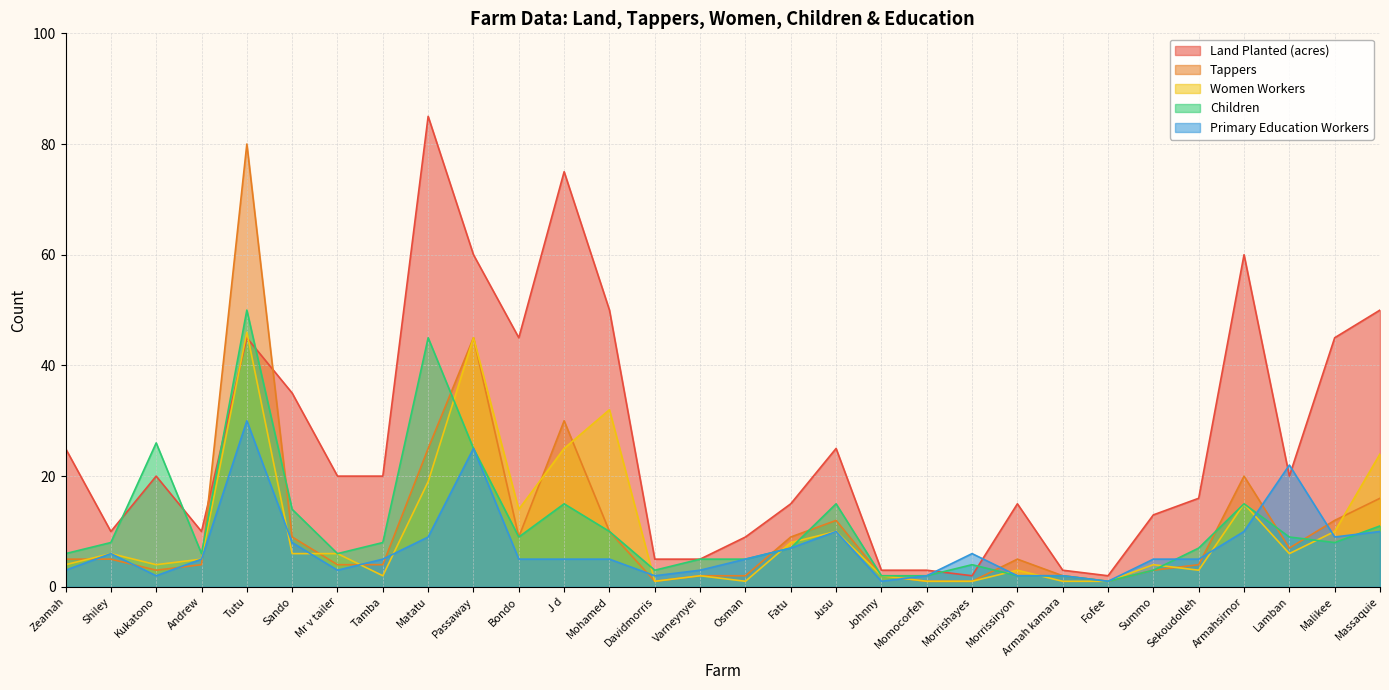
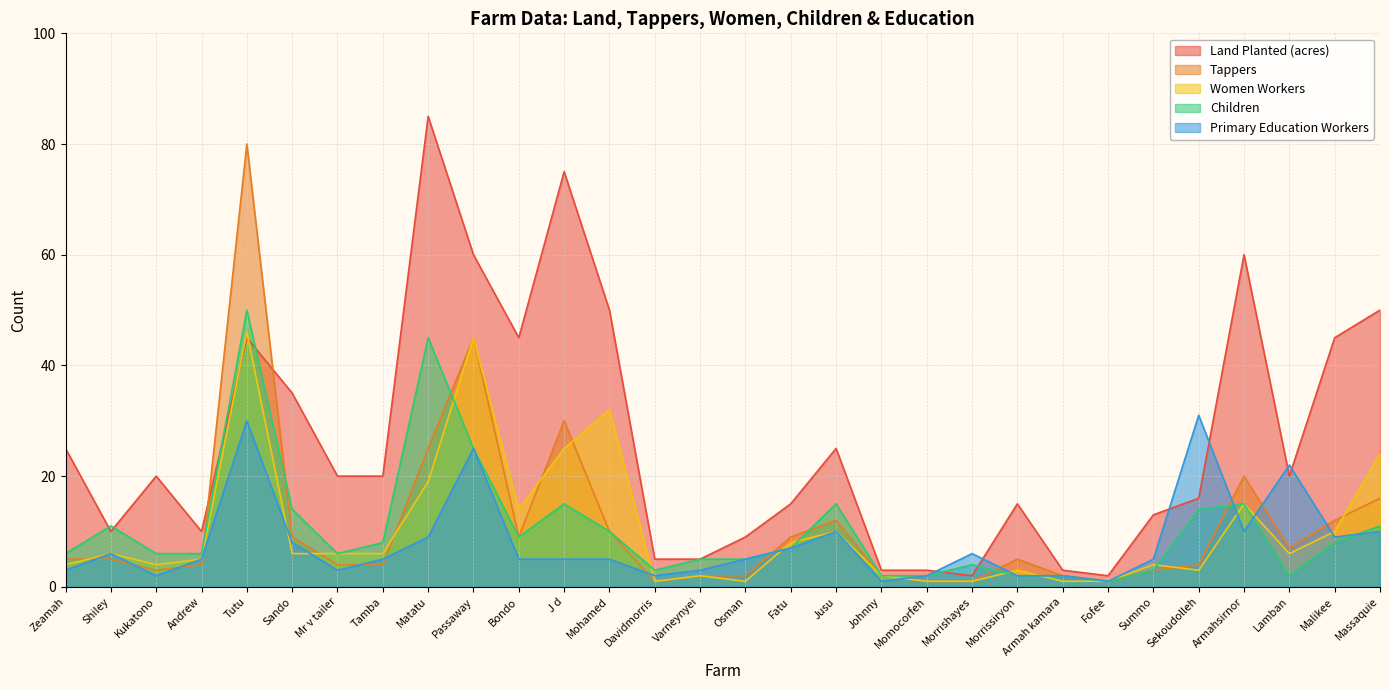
Children, Shiley: 8 -> 11
Children, Kukatono: 26 -> 6
Women Workers, Tamba: 2 -> 6
Children, Sekoudolleh: 7 -> 14
Primary Education Workers, Sekoudolleh: 5 -> 31
Children, Lamban: 9 -> 2
